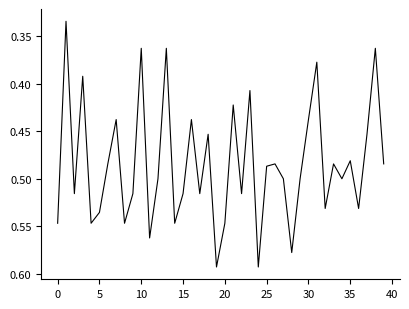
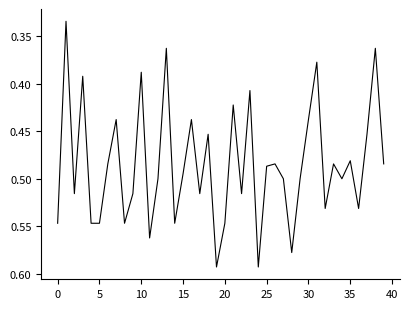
5: 0.54 -> 0.55
10: 0.36 -> 0.39
15: 0.52 -> 0.49
